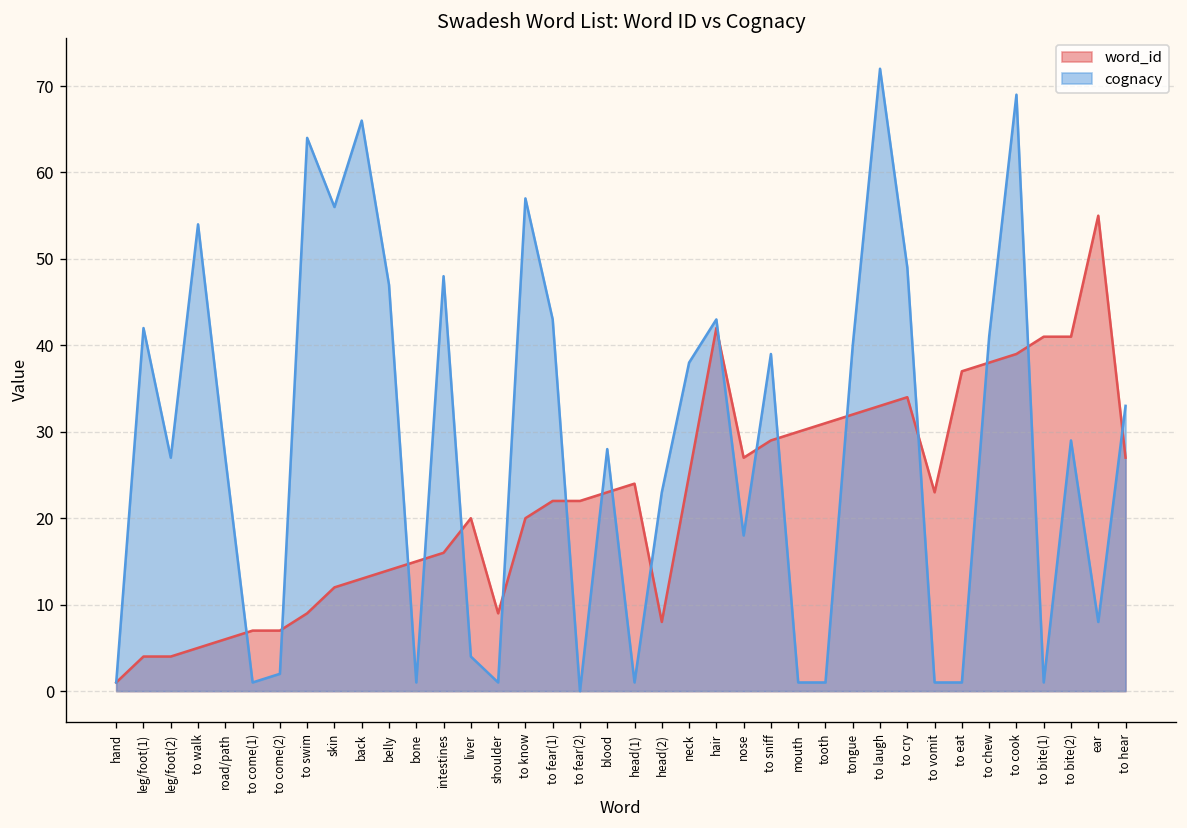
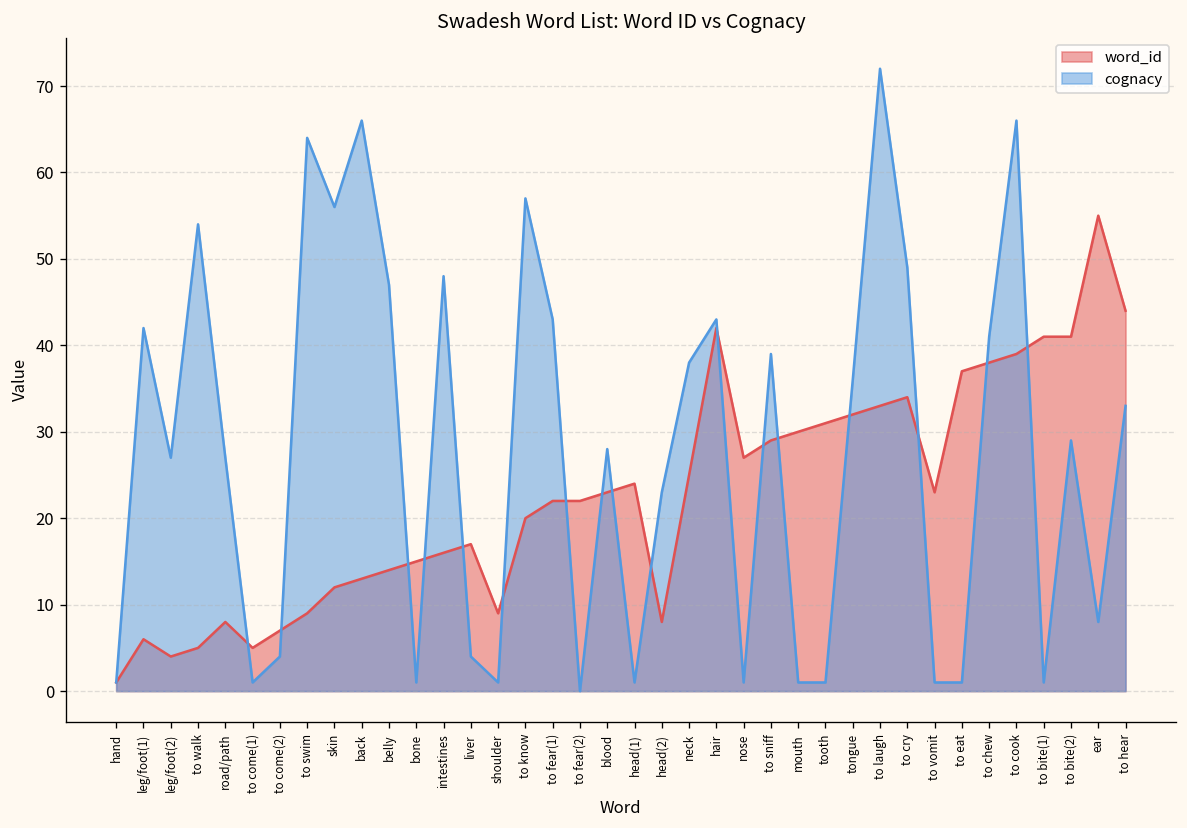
word_id, leg/foot(1): 4 -> 6
word_id, road/path: 6 -> 8
word_id, to come(1): 7 -> 5
cognacy, to come(2): 2 -> 4
word_id, liver: 20 -> 17
cognacy, nose: 18 -> 1
cognacy, tongue: 40 -> 36
cognacy, to cook: 69 -> 66
word_id, to hear: 27 -> 44
